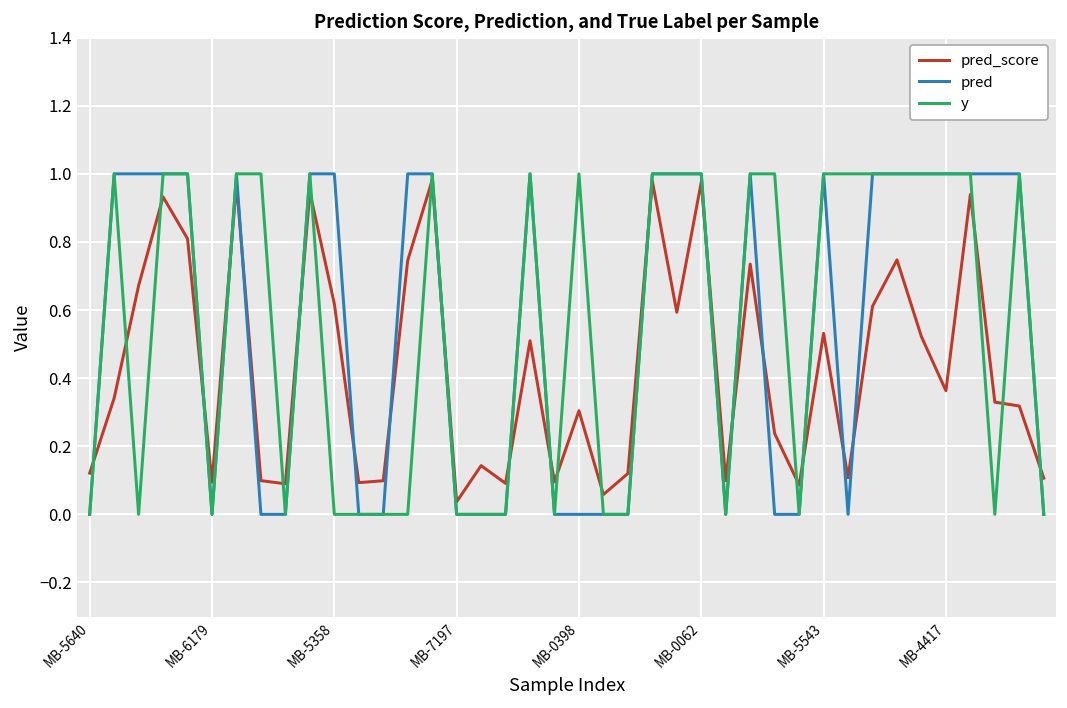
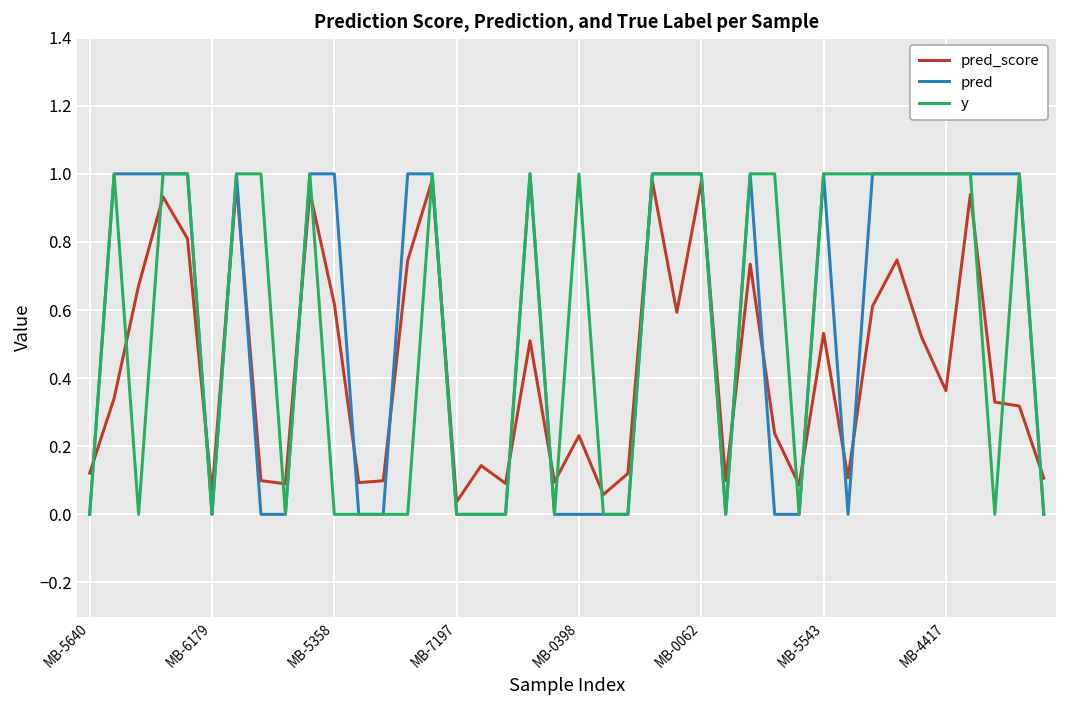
pred_score, MB-6179: 0.09 -> 0.06
pred_score, MB-0398: 0.30 -> 0.23
